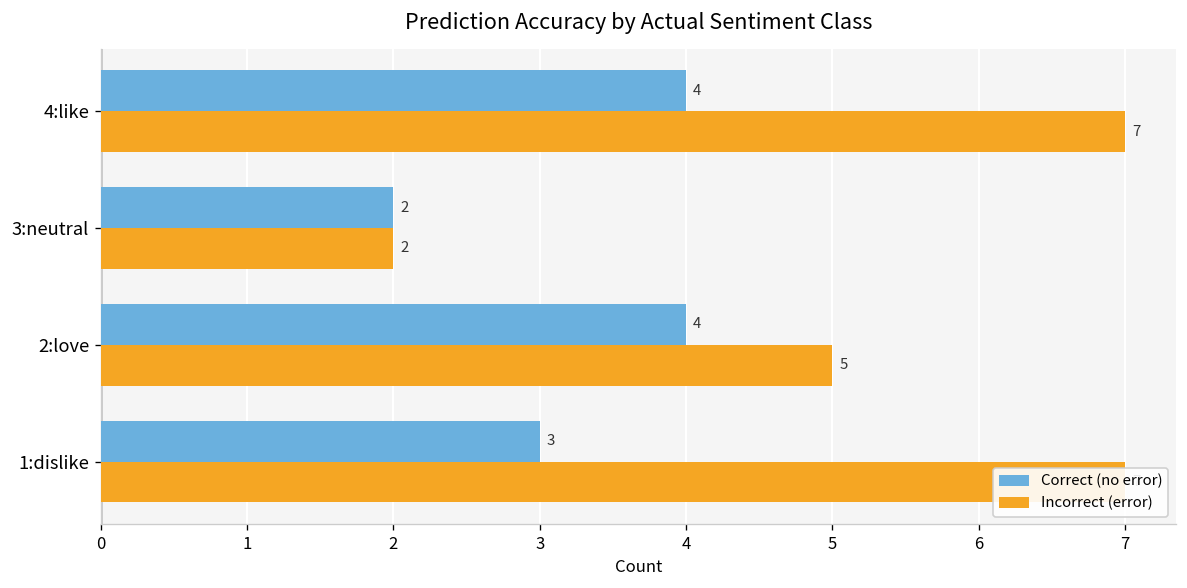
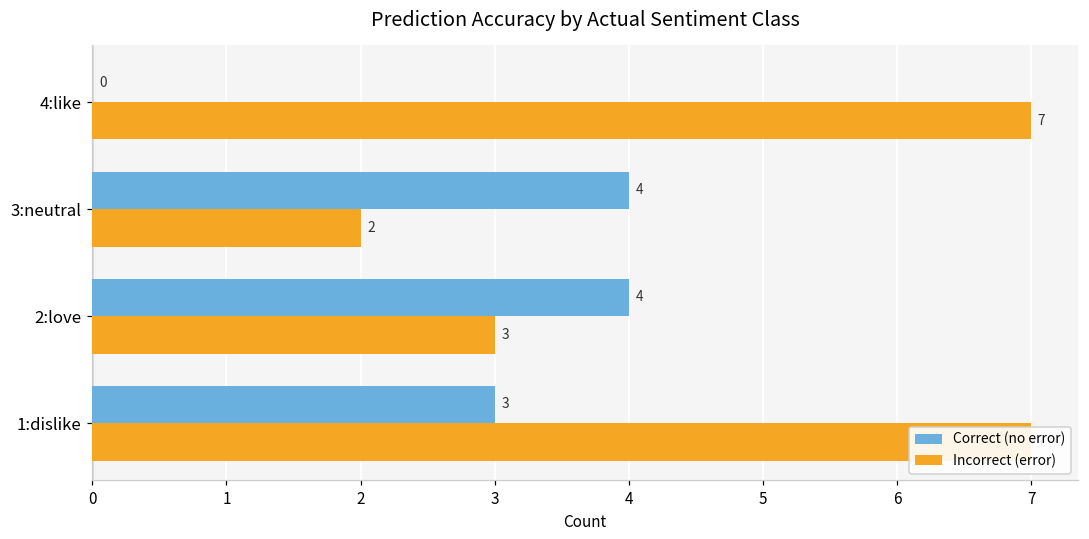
Correct (no error), 4:like: 4 -> 0
Correct (no error), 3:neutral: 2 -> 4
Incorrect (error), 2:love: 5 -> 3
